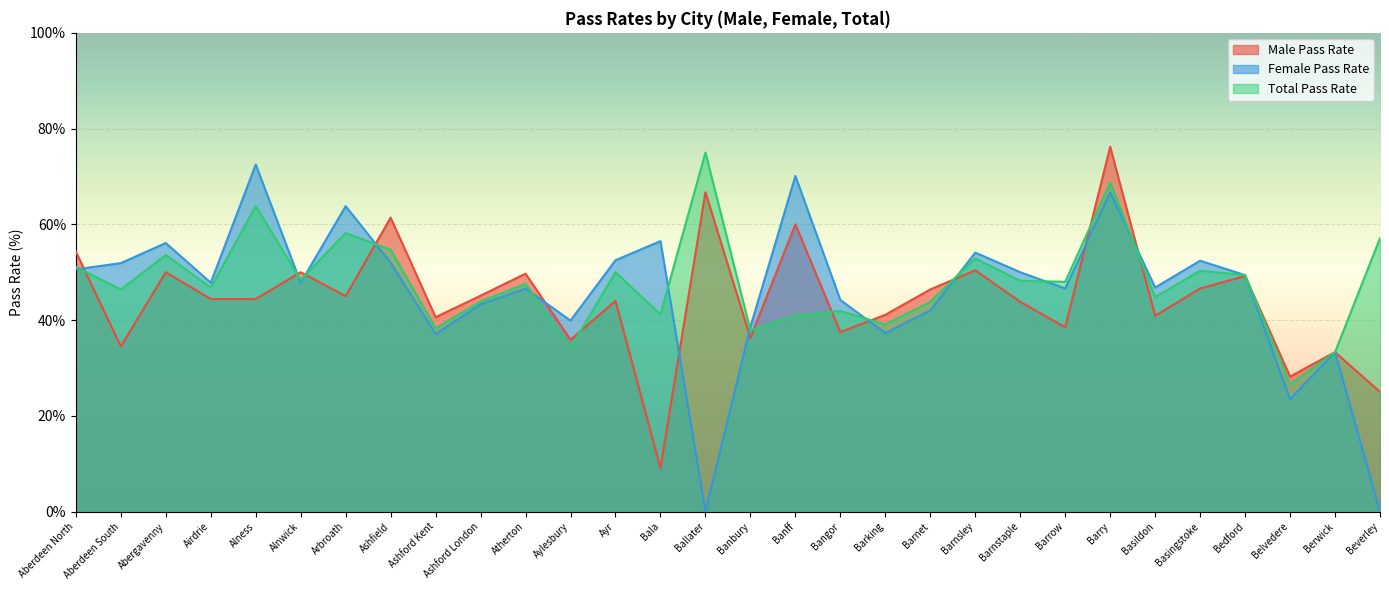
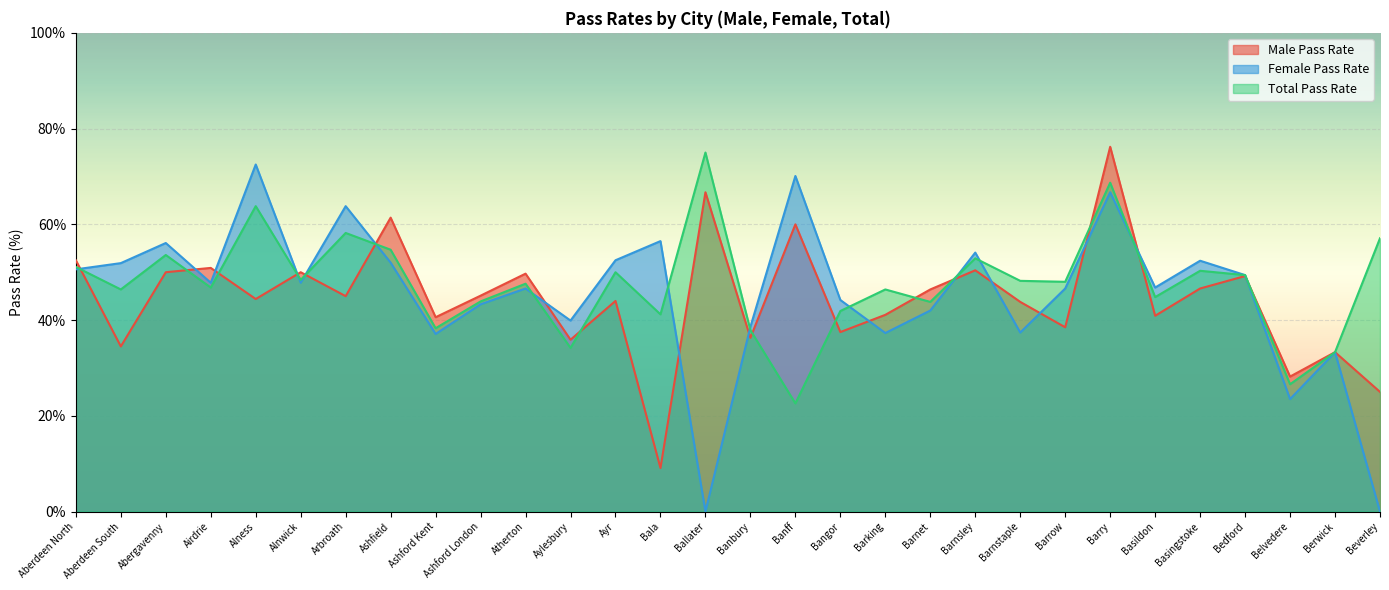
Male Pass Rate, Aberdeen North: 54% -> 53%
Male Pass Rate, Airdrie: 44% -> 51%
Total Pass Rate, Banff: 41% -> 23%
Total Pass Rate, Barking: 39% -> 46%
Female Pass Rate, Barnstaple: 50% -> 37%
